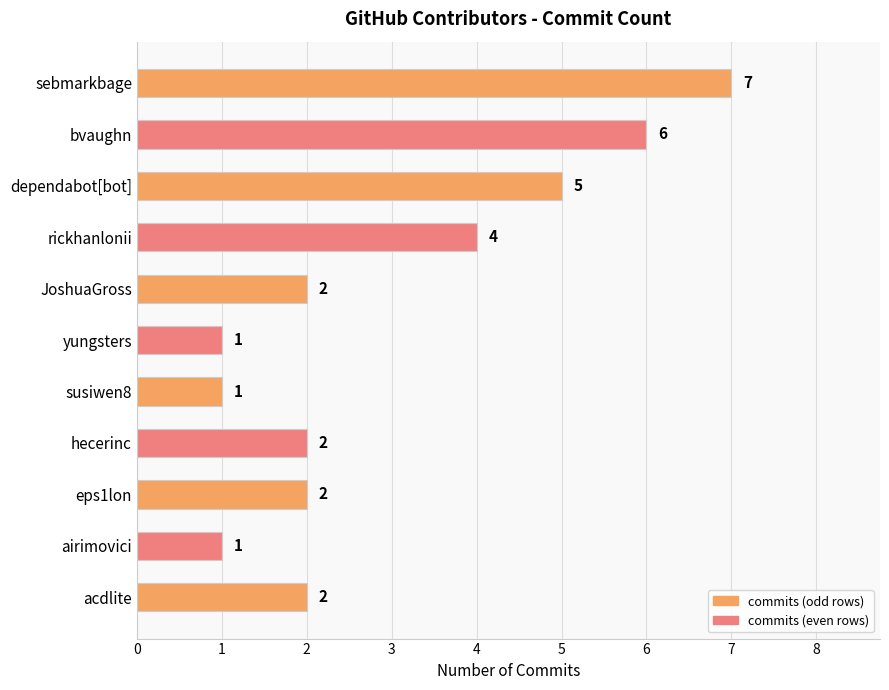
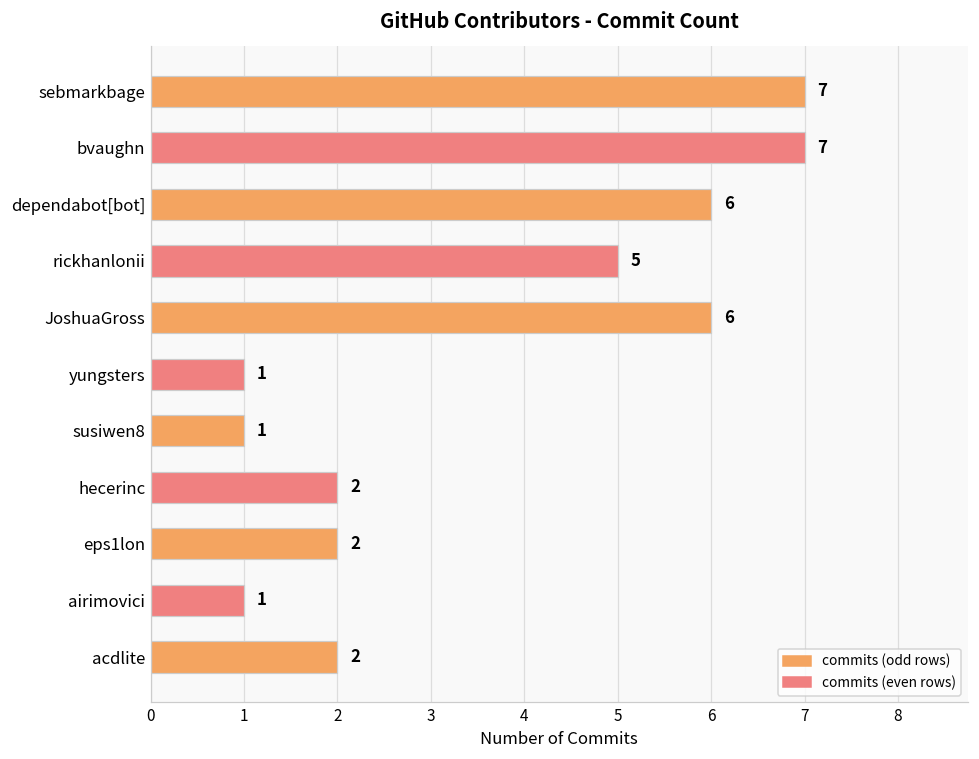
bvaughn: 6 -> 7
dependabot[bot]: 5 -> 6
rickhanlonii: 4 -> 5
JoshuaGross: 2 -> 6
